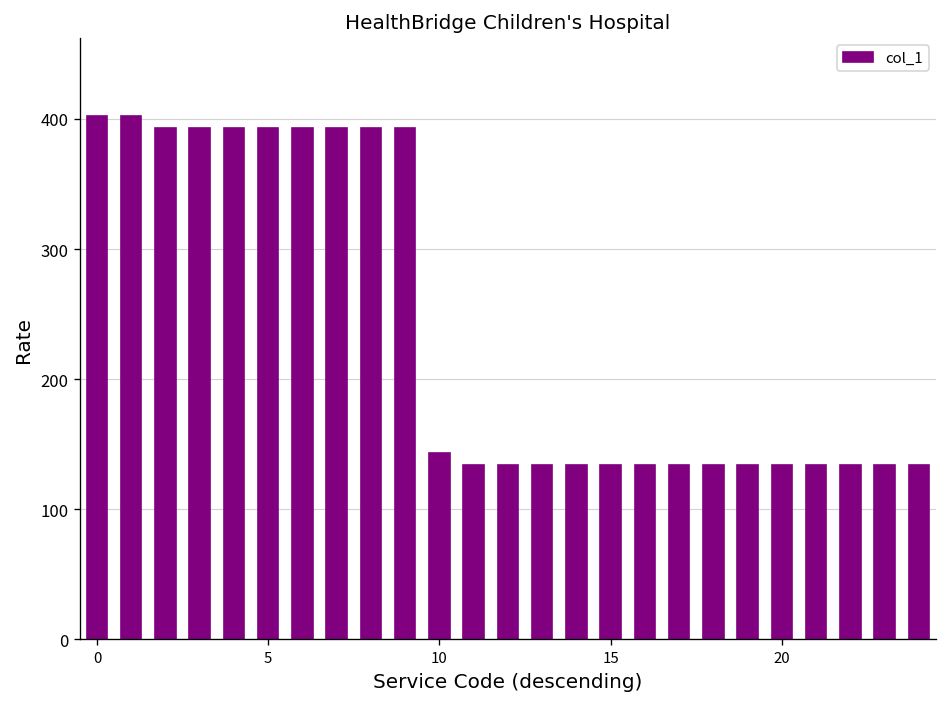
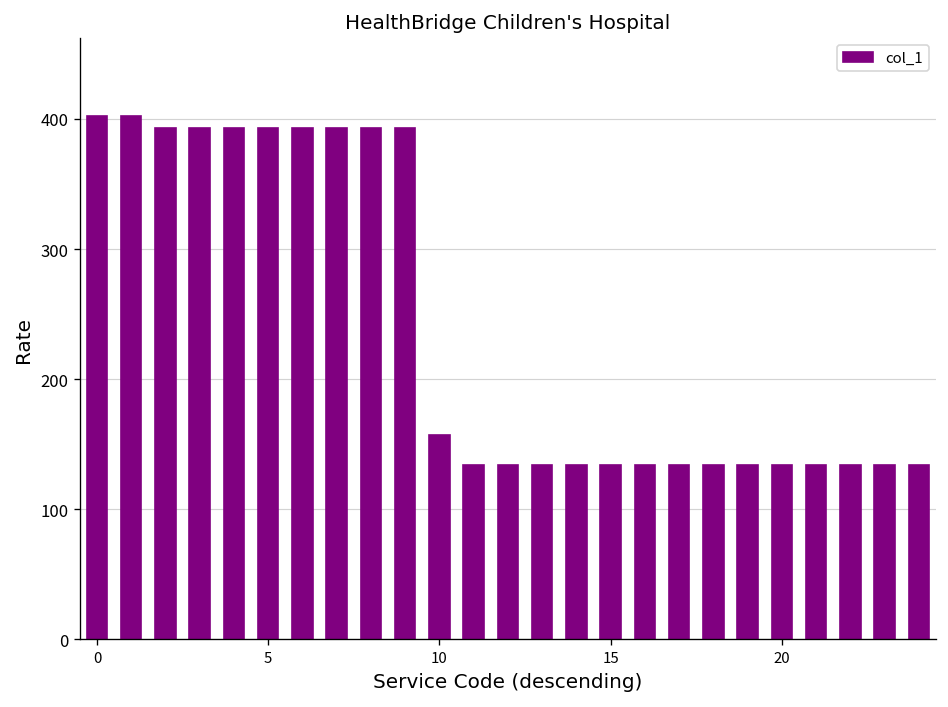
10: 143 -> 157
